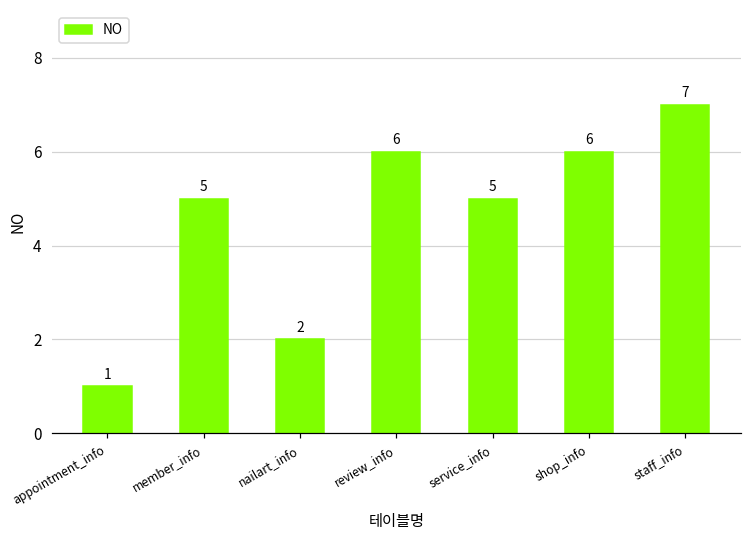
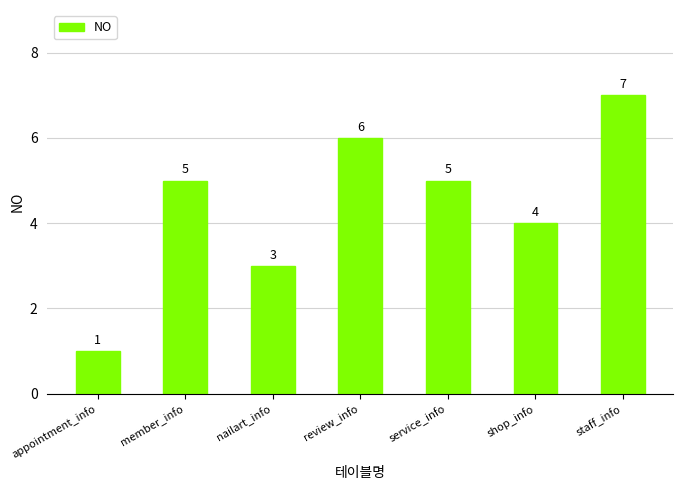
nailart_info: 2 -> 3
shop_info: 6 -> 4
